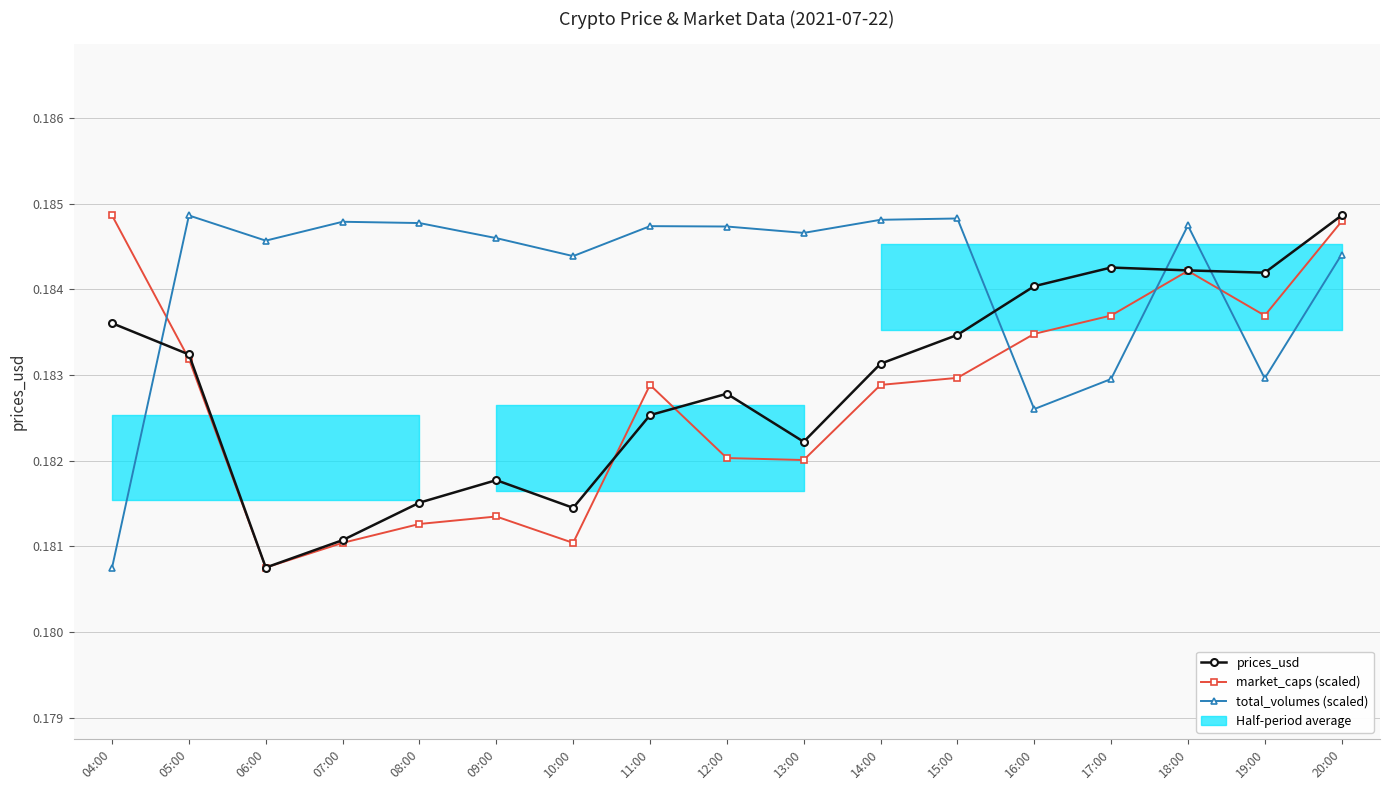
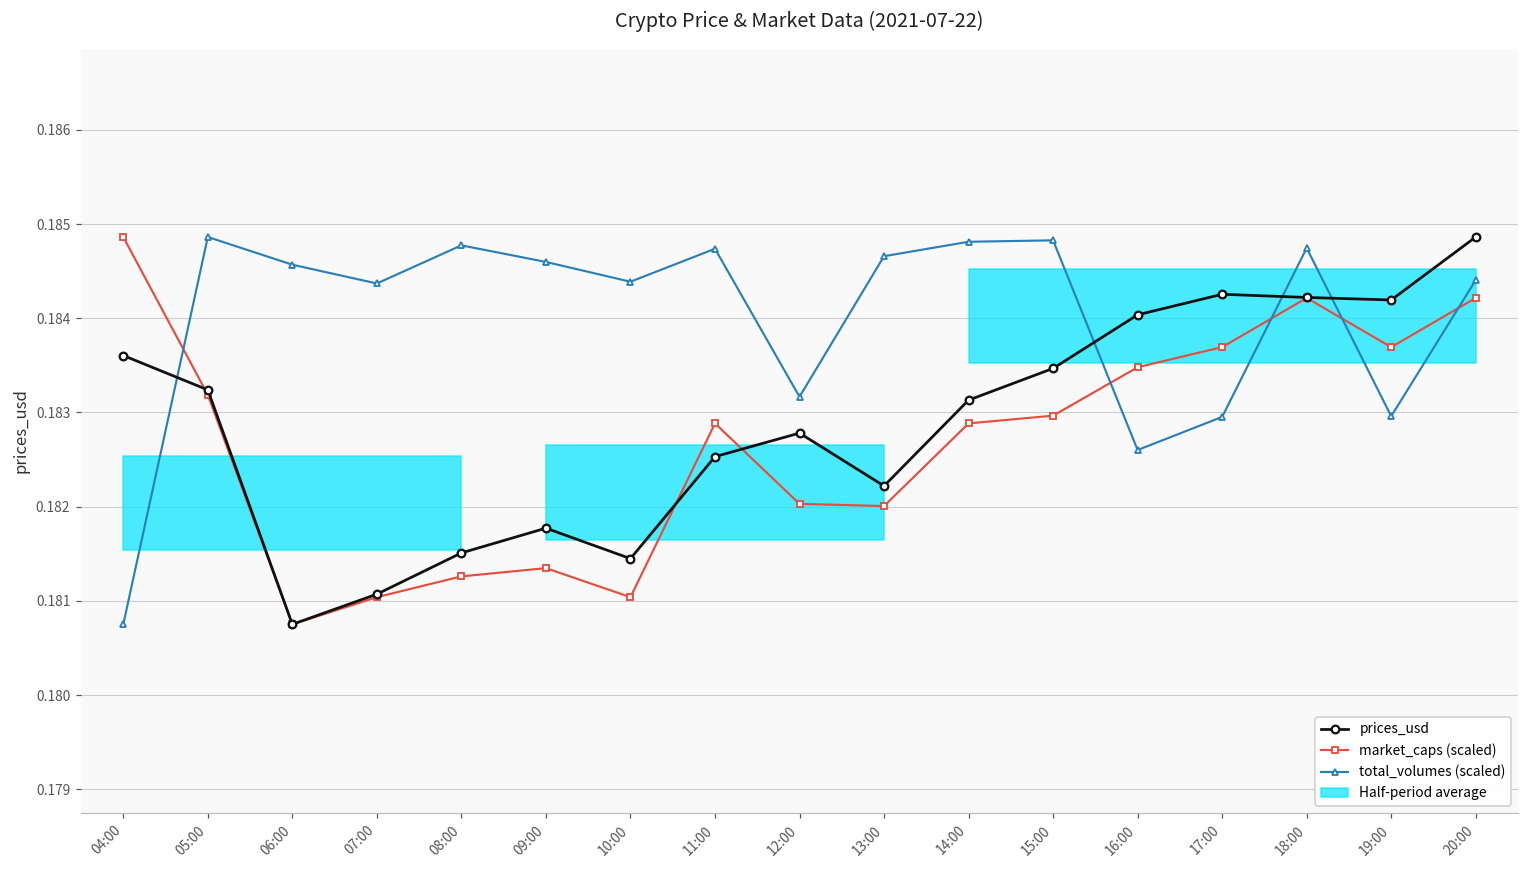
total_volumes (scaled), 07:00: 0.1848 -> 0.1844
total_volumes (scaled), 12:00: 0.1847 -> 0.1832
market_caps (scaled), 20:00: 0.1848 -> 0.1842
